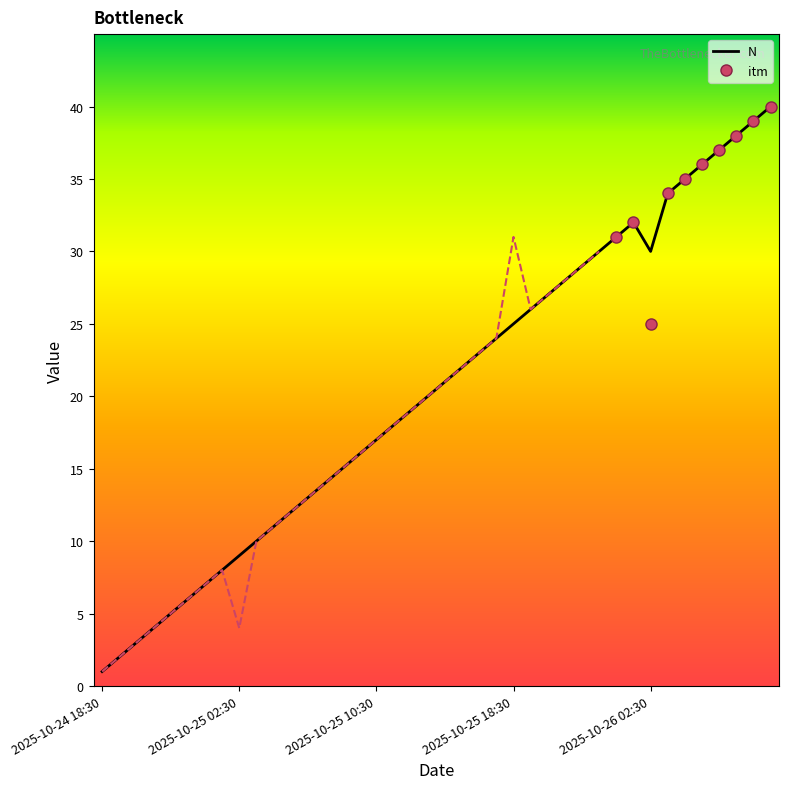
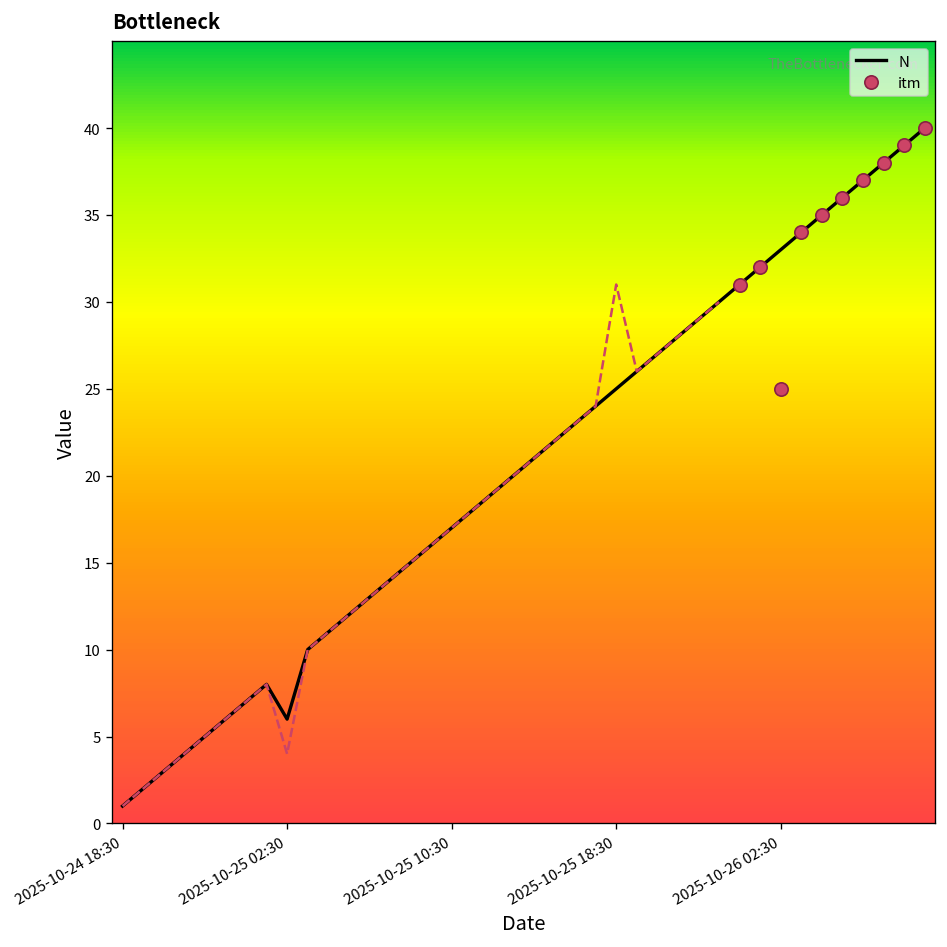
N, 2025-10-25 02:30: 9 -> 6
N, 2025-10-26 02:30: 30 -> 33
